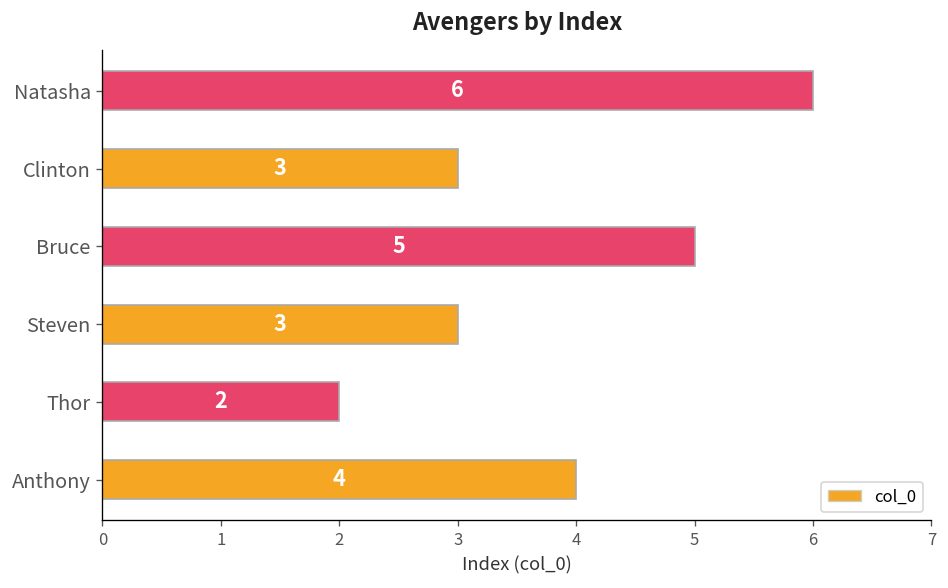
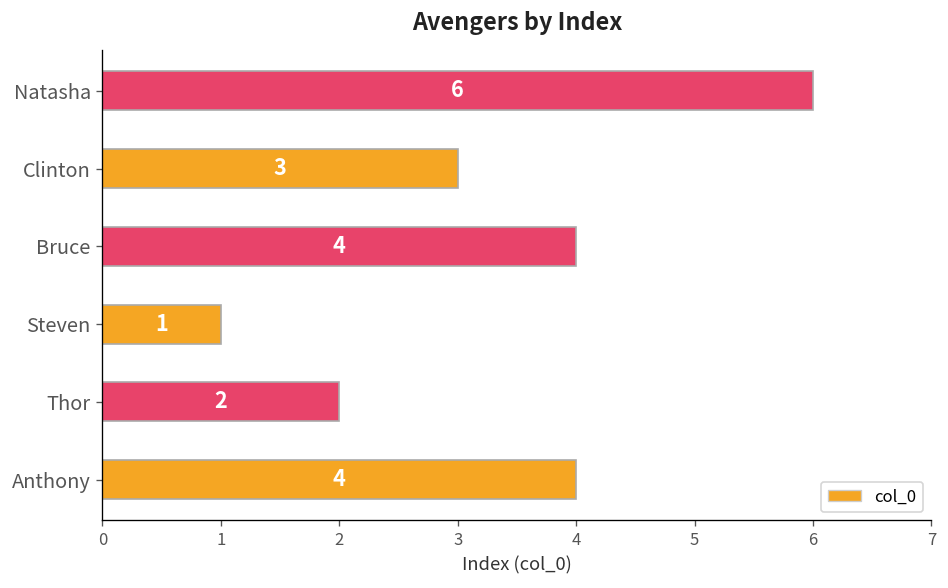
Bruce: 5 -> 4
Steven: 3 -> 1
